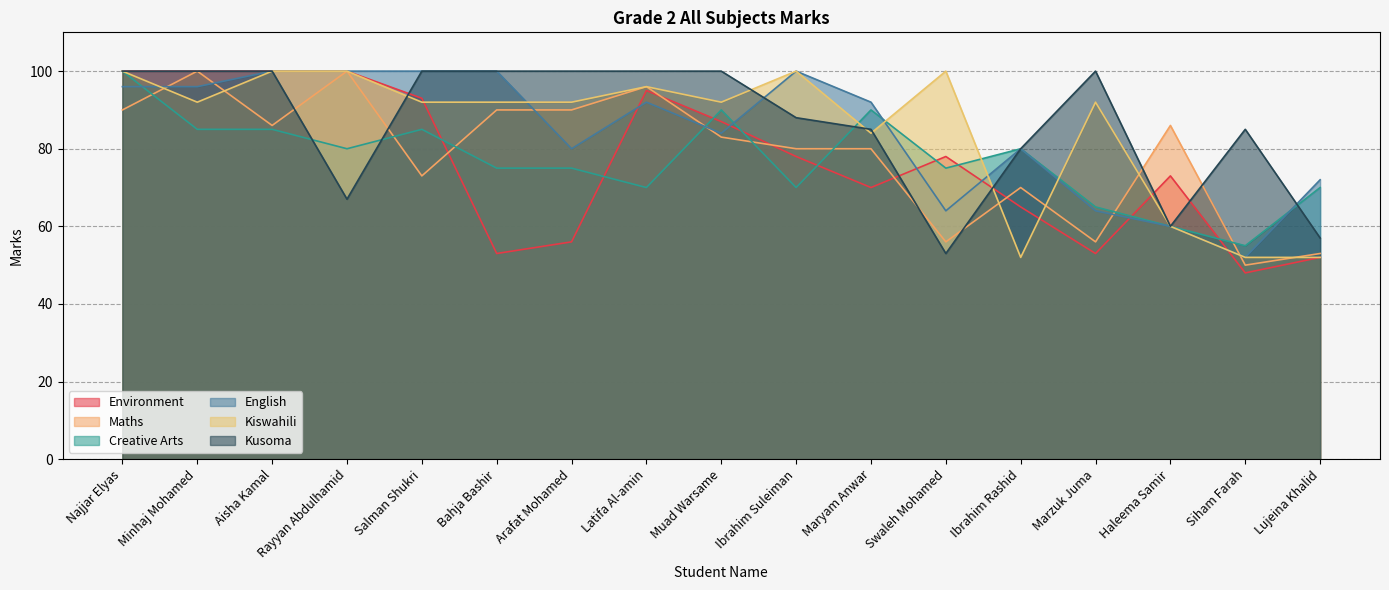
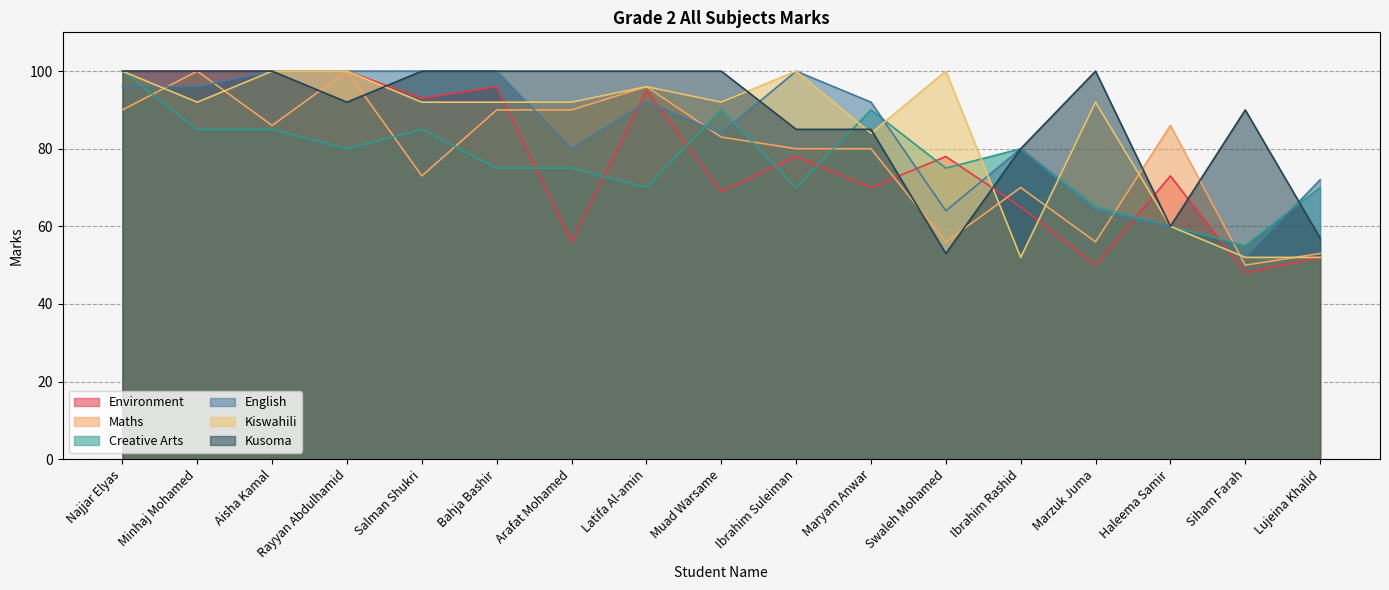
Kusoma, Rayyan Abdulhamid: 67 -> 92
Environment, Bahja Bashir: 53 -> 96
Environment, Muad Warsame: 87 -> 69
Kusoma, Ibrahim Suleiman: 88 -> 85
Environment, Marzuk Juma: 53 -> 50
Kusoma, Siham Farah: 85 -> 90
